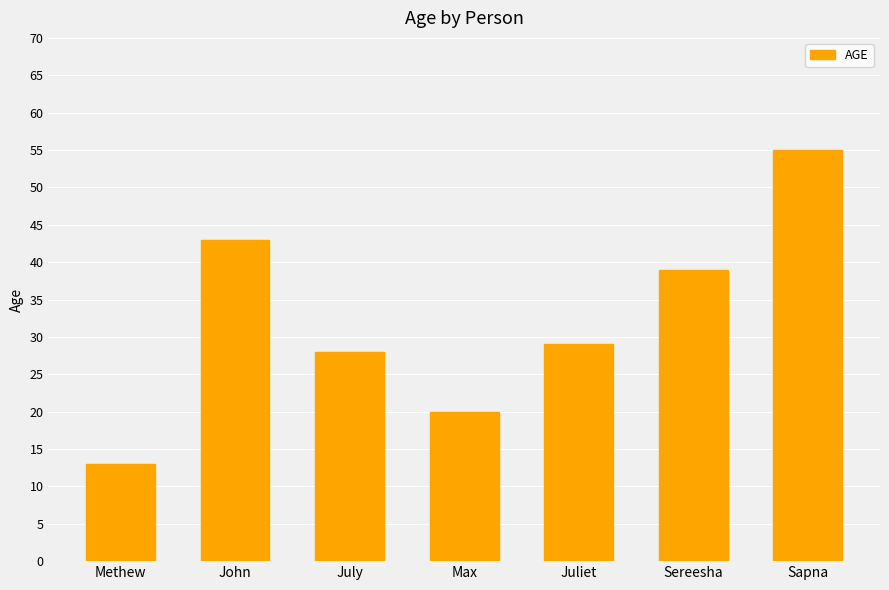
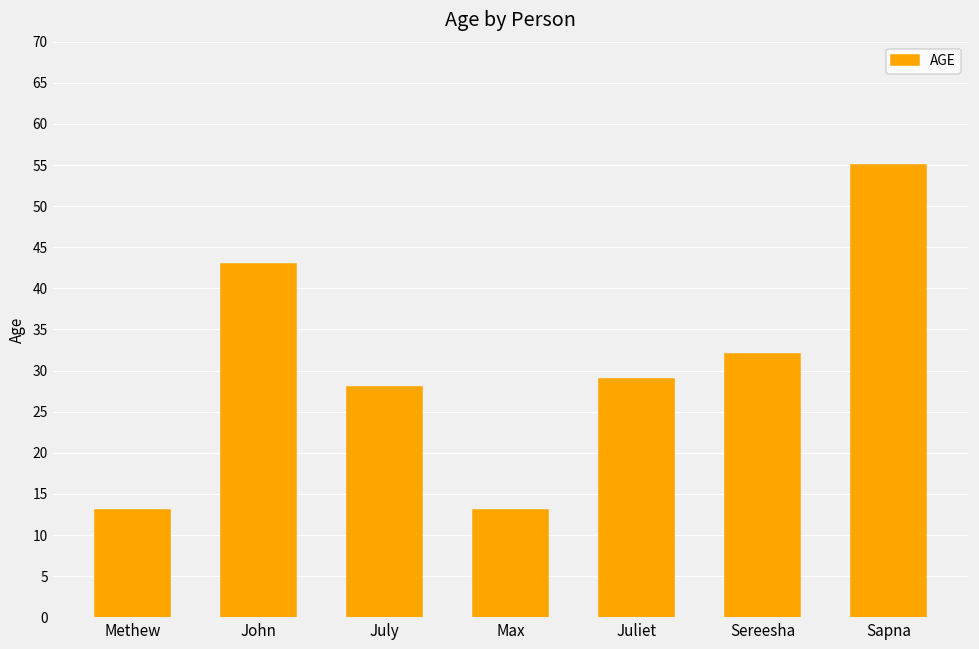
Max: 20 -> 13
Sereesha: 39 -> 32
